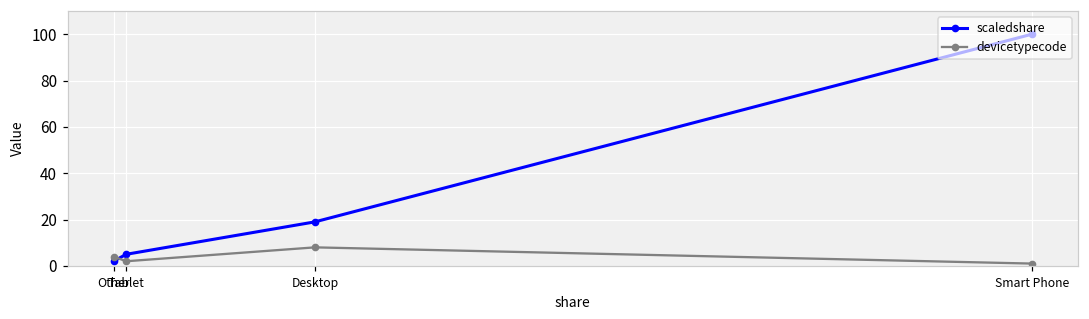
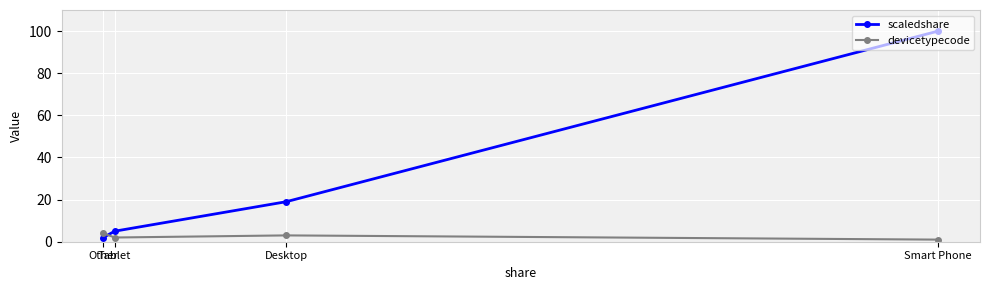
devicetypecode, Desktop: 8 -> 3
